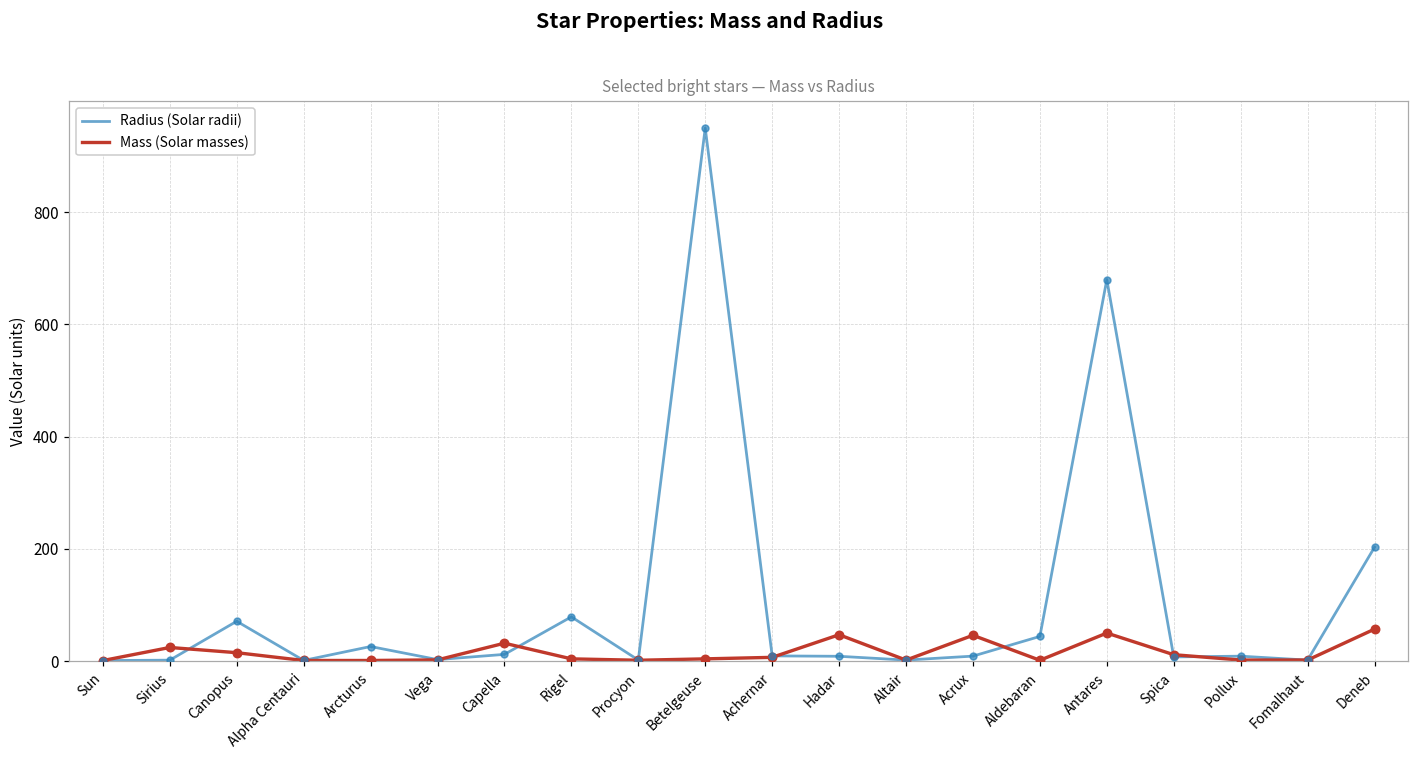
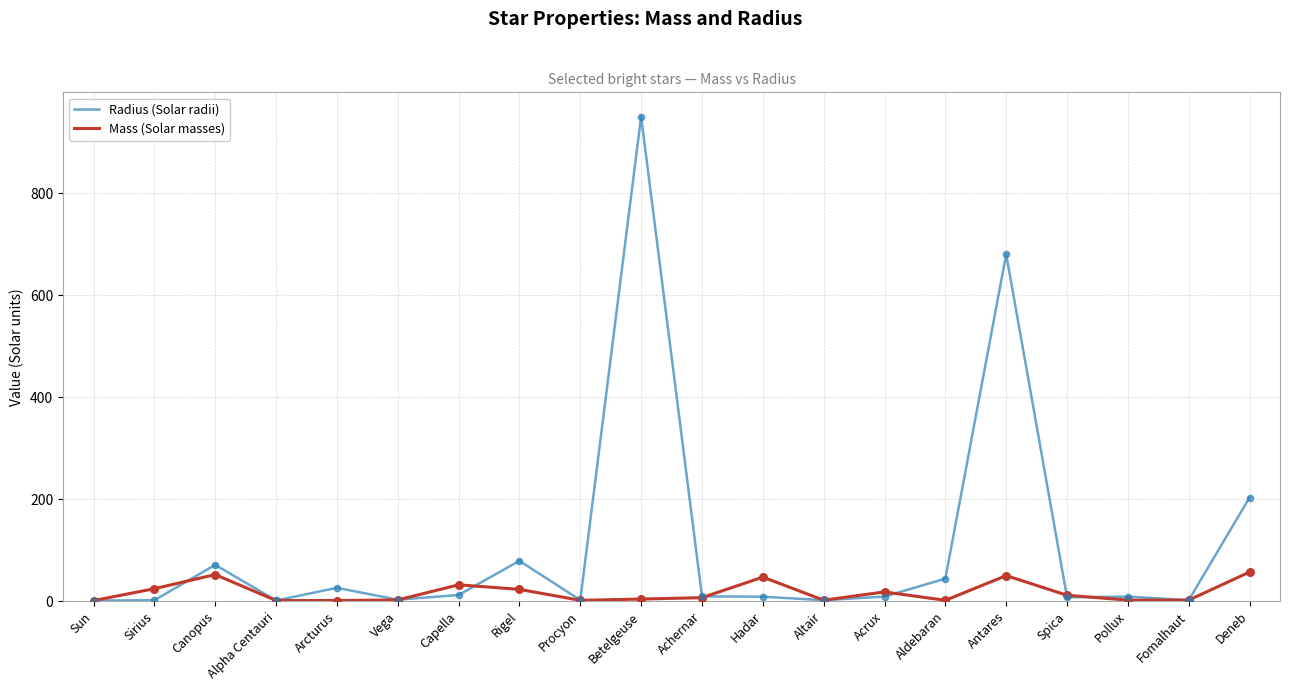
Mass (Solar masses), Canopus: 20 -> 50
Mass (Solar masses), Rigel: 0 -> 20
Mass (Solar masses), Acrux: 50 -> 20
